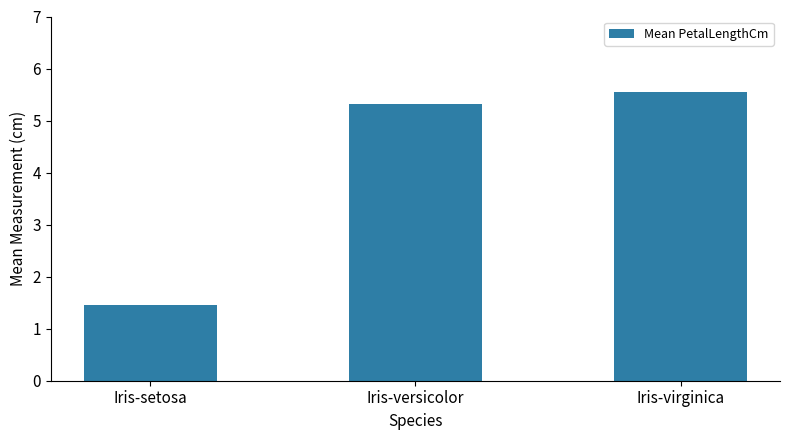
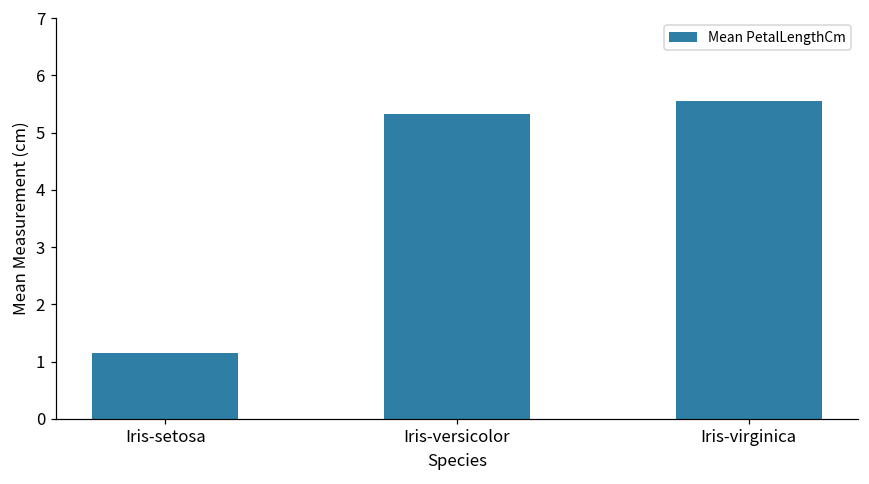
Iris-setosa: 1.5 -> 1.2
